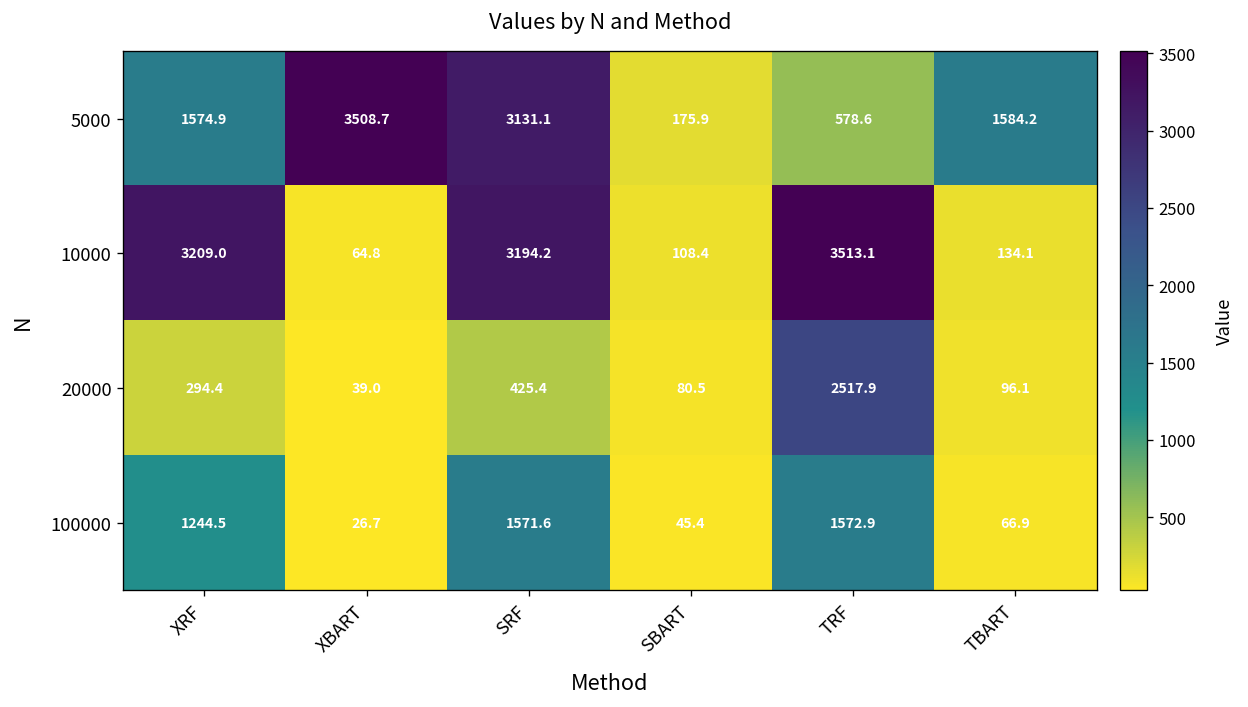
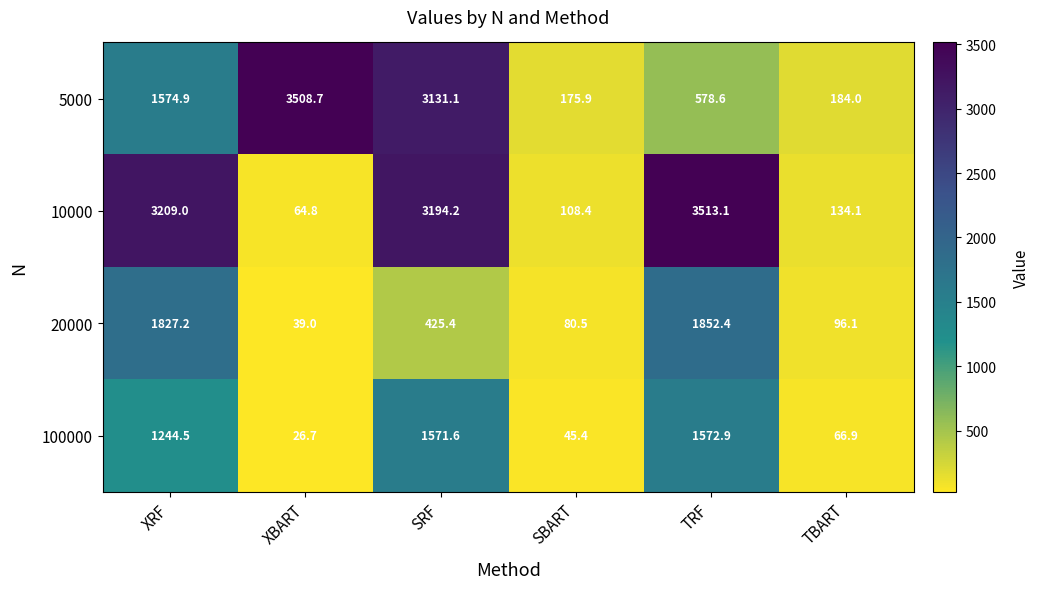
5000, TBART: 1584.2 -> 184.0
20000, XRF: 294.4 -> 1827.2
20000, TRF: 2517.9 -> 1852.4
